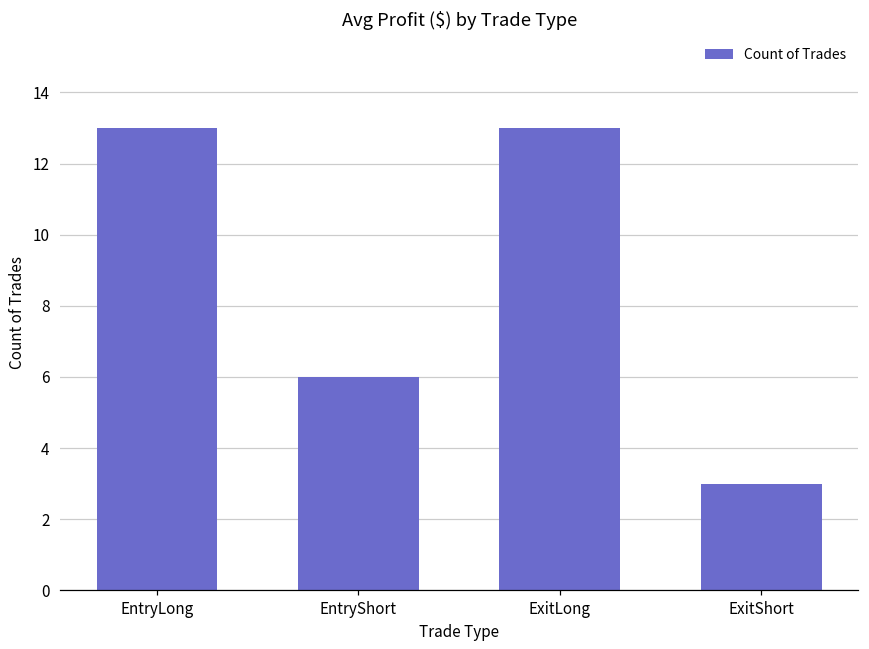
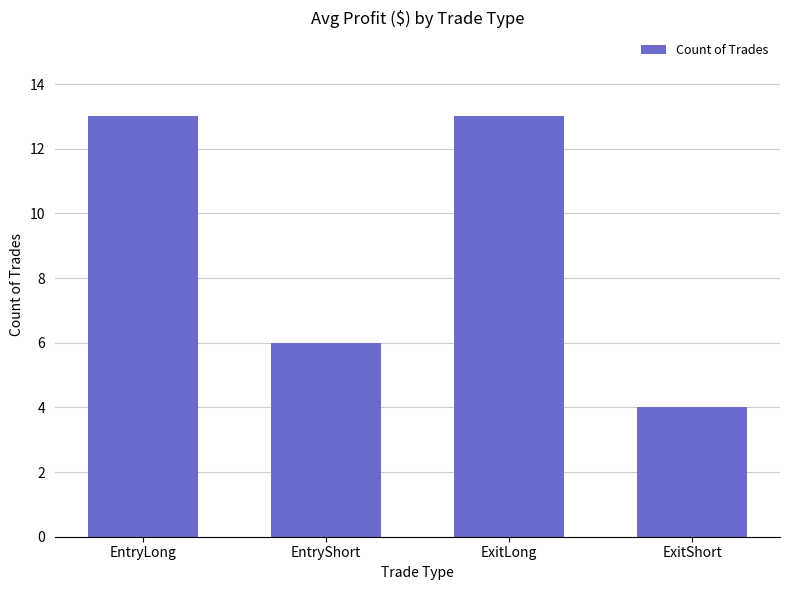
ExitShort: 3 -> 4
